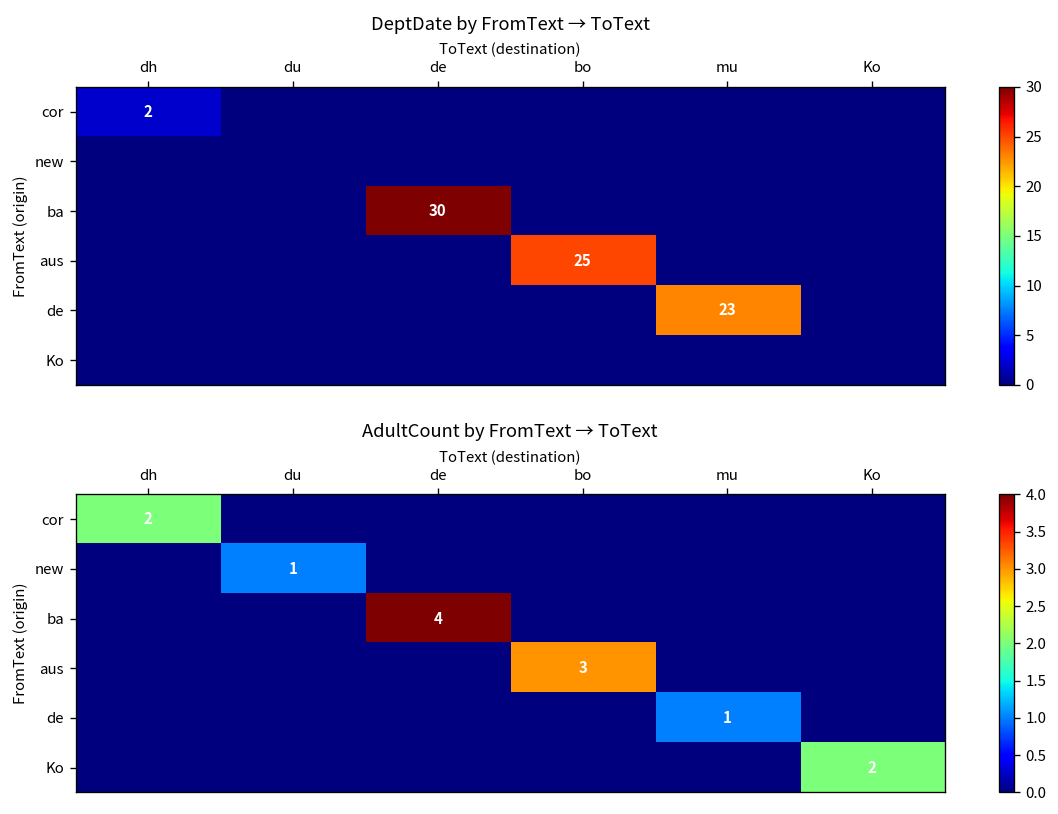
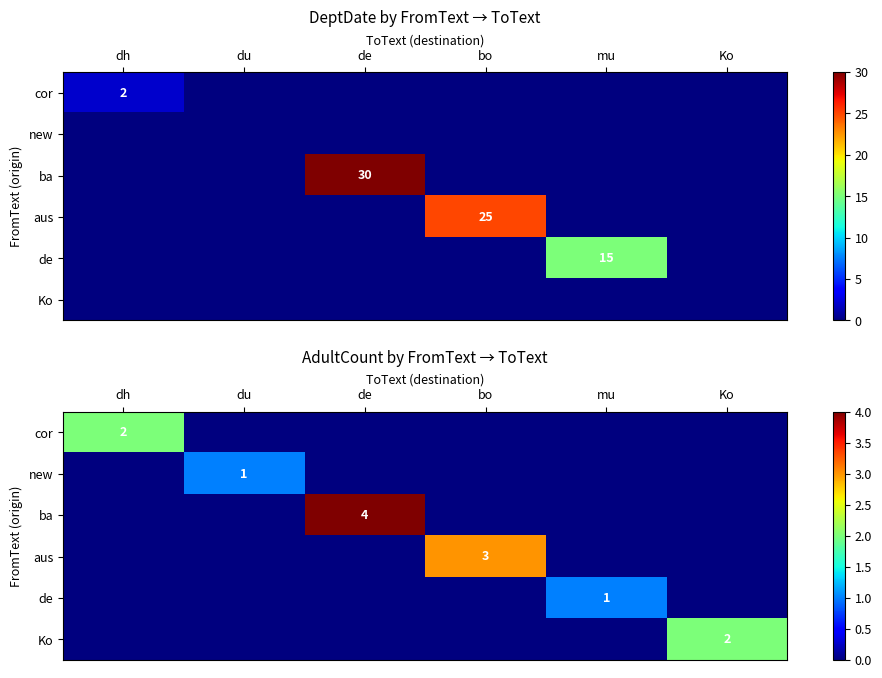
DeptDate by FromText → ToText, de, mu: 23 -> 15
